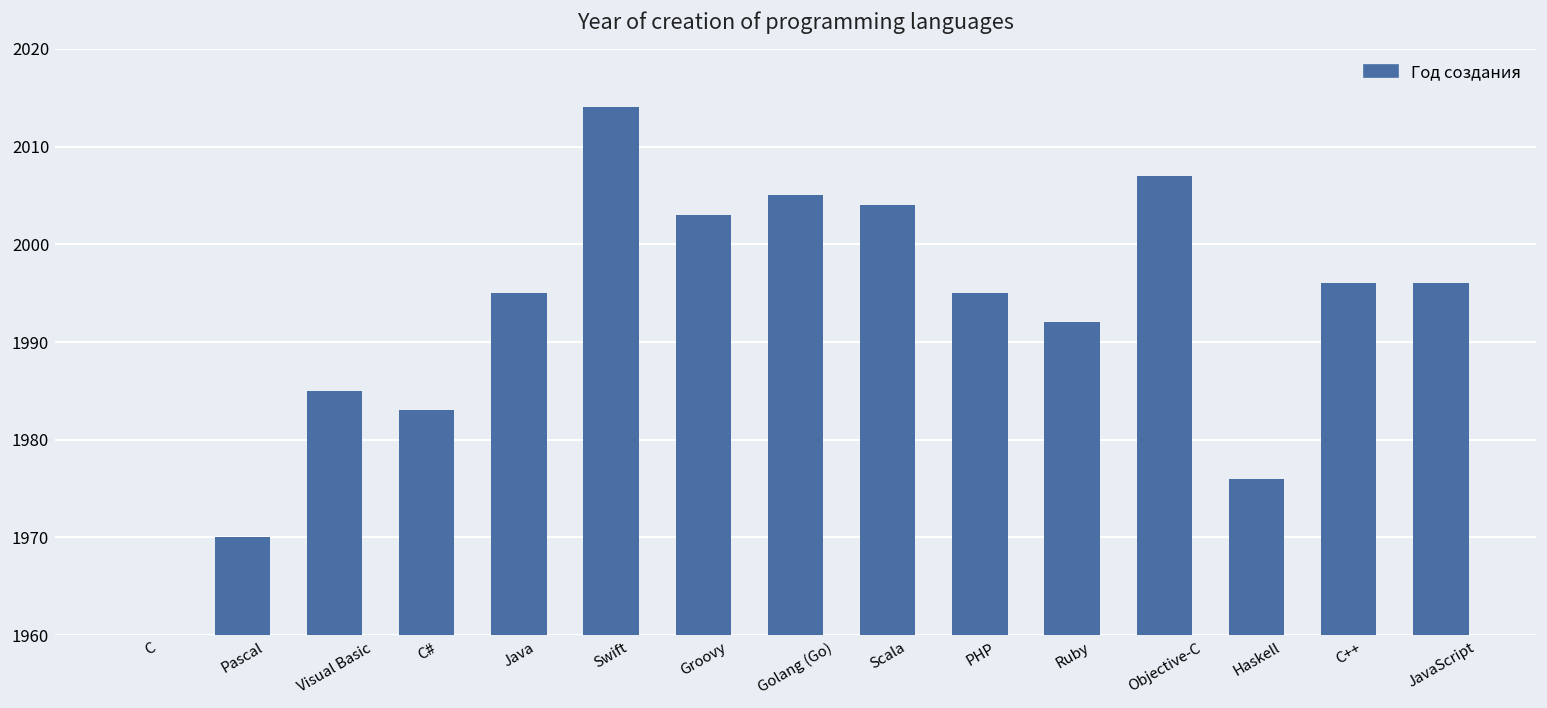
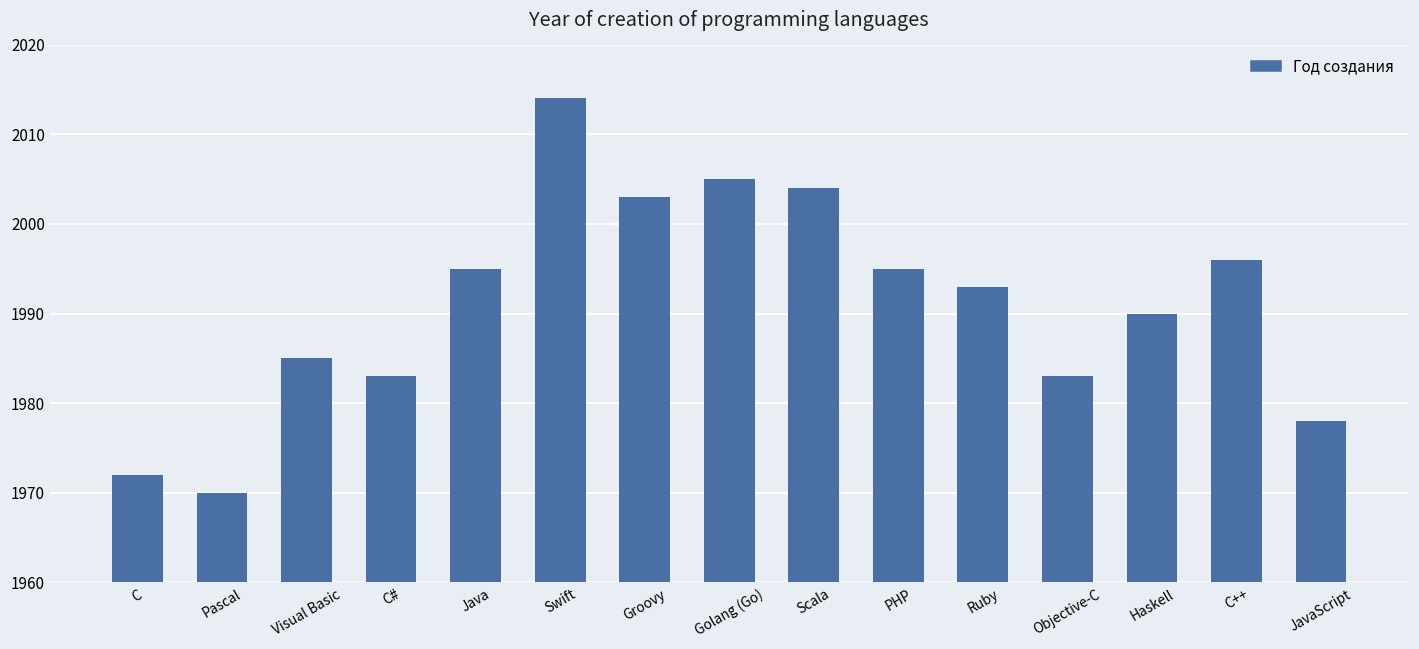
C: 1960 -> 1972
Ruby: 1992 -> 1993
Objective-C: 2007 -> 1983
Haskell: 1976 -> 1990
JavaScript: 1996 -> 1978
